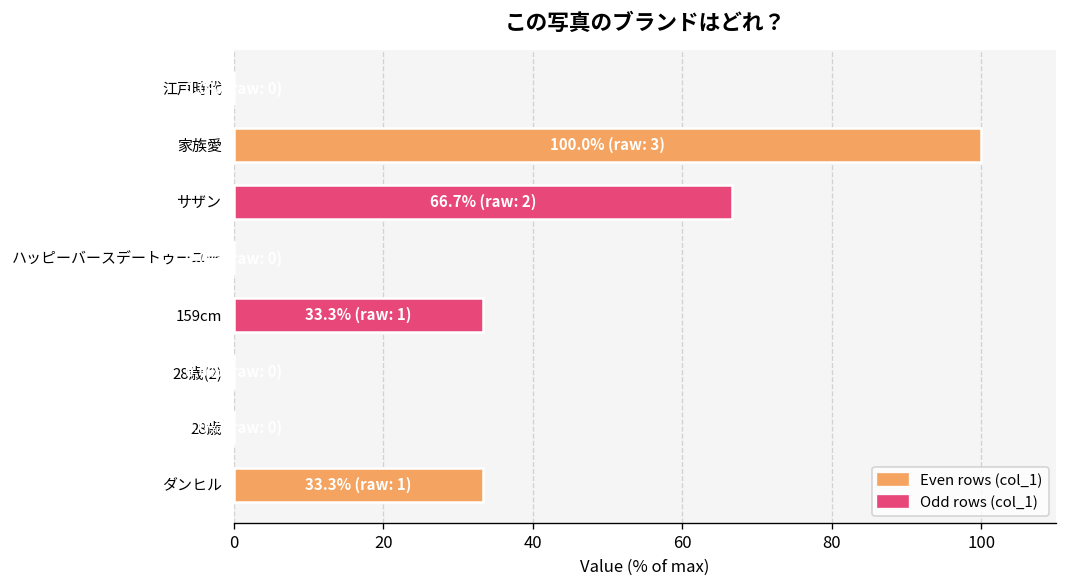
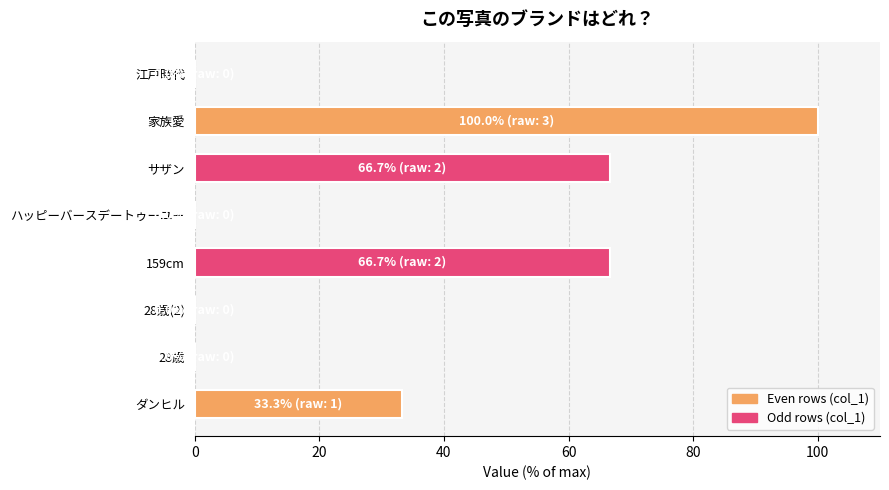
159cm: 33.3% (raw: 1) -> 66.7% (raw: 2)
